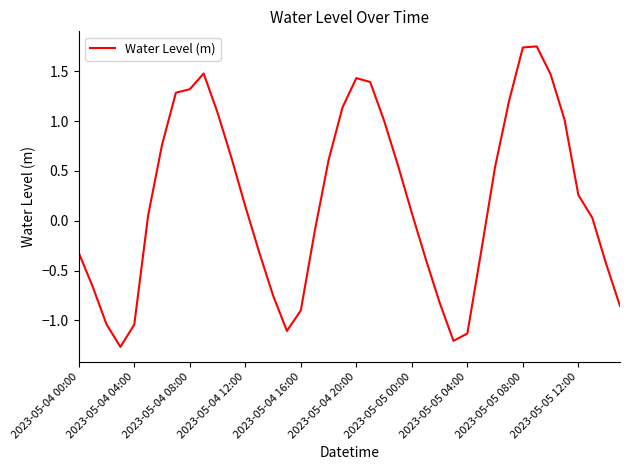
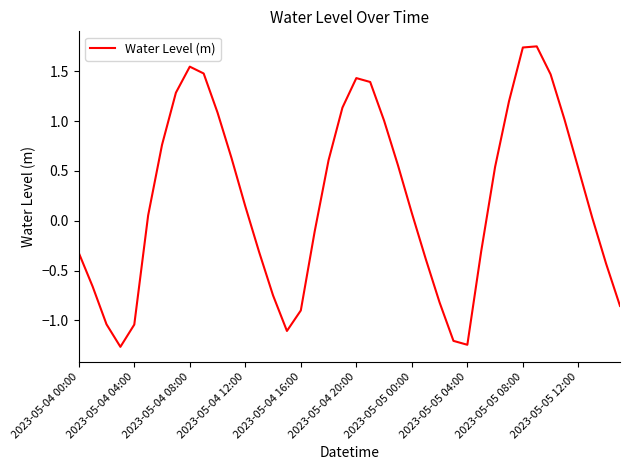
2023-05-04 08:00: 1.3 -> 1.5
2023-05-05 04:00: -1.1 -> -1.2
2023-05-05 12:00: 0.3 -> 0.5
